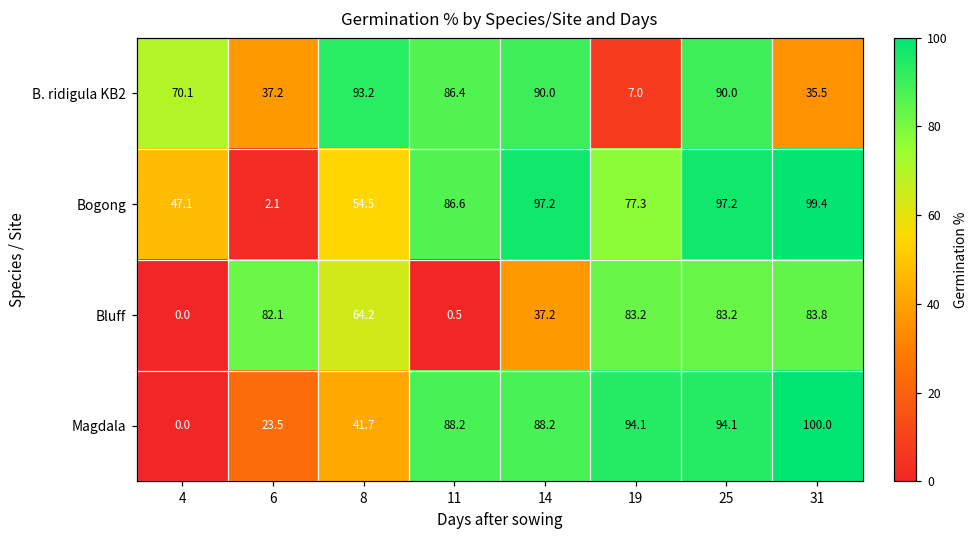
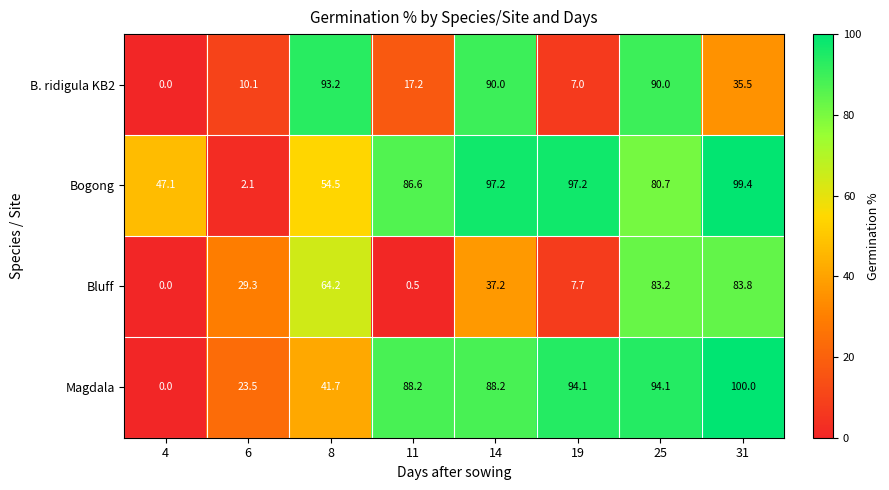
B. ridigula KB2, 4: 70.1 -> 0.0
B. ridigula KB2, 6: 37.2 -> 10.1
B. ridigula KB2, 11: 86.4 -> 17.2
Bogong, 19: 77.3 -> 97.2
Bogong, 25: 97.2 -> 80.7
Bluff, 6: 82.1 -> 29.3
Bluff, 19: 83.2 -> 7.7
